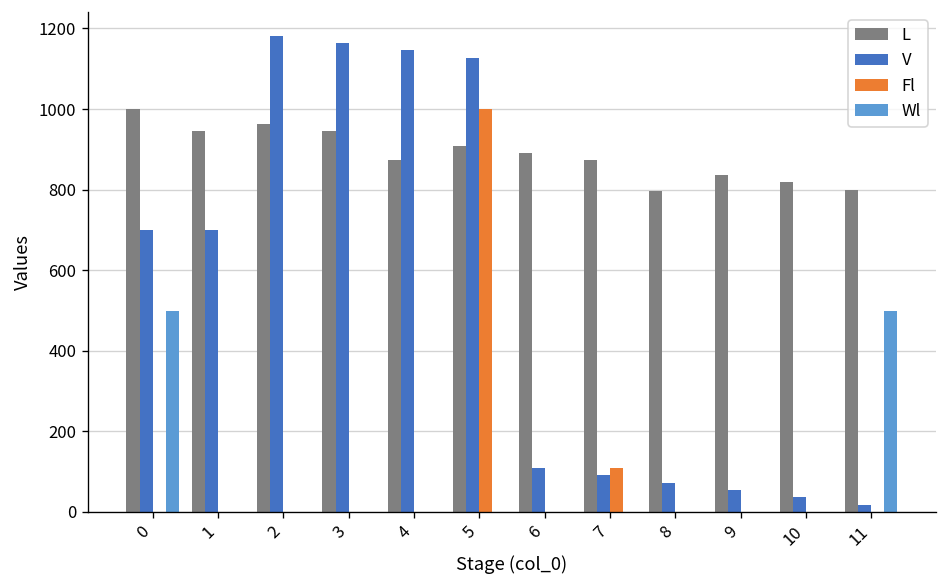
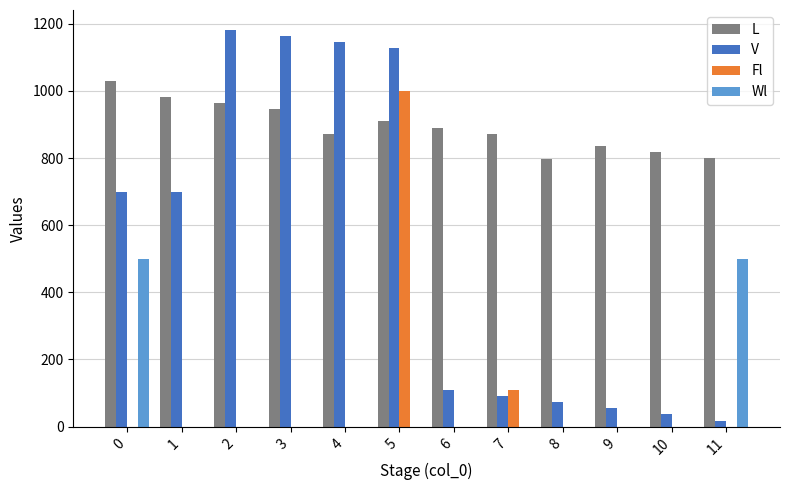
L, 0: 1000 -> 1030
L, 1: 950 -> 980
